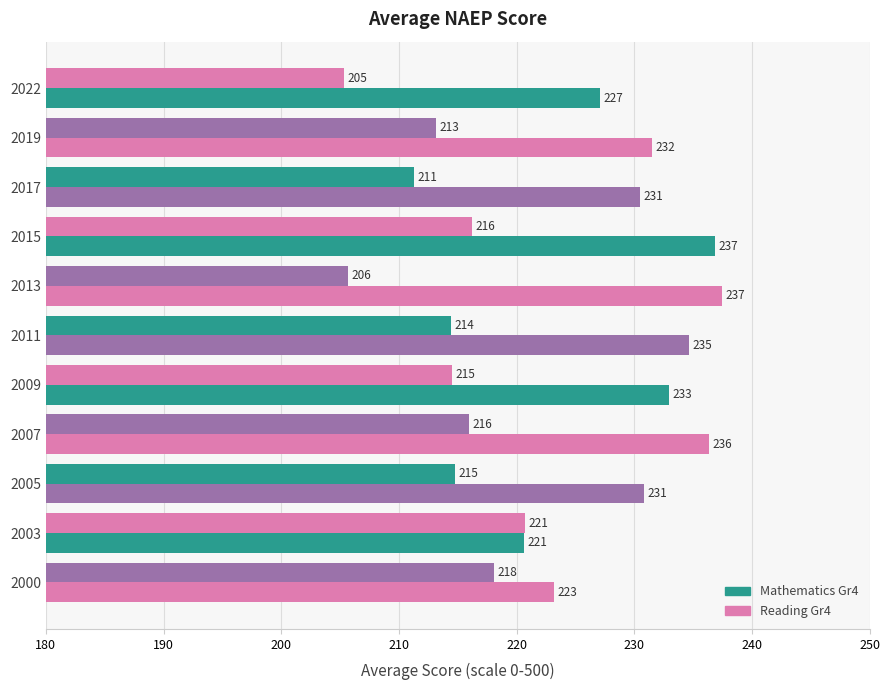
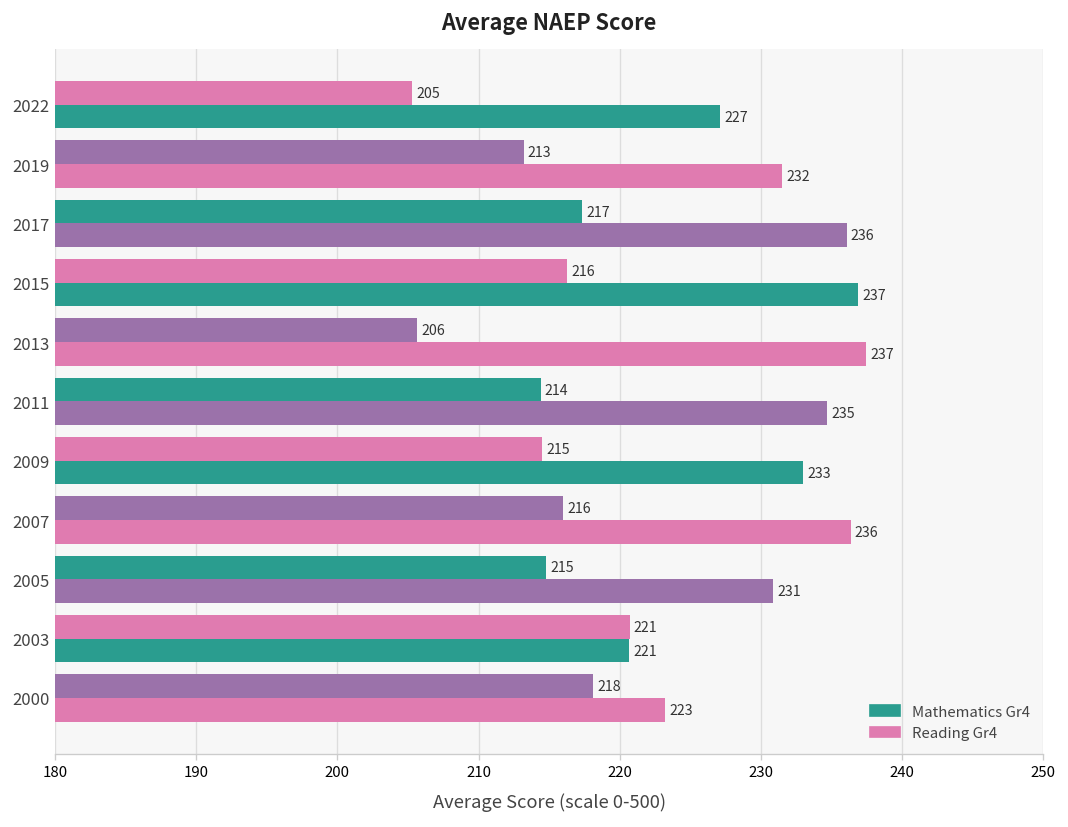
Reading Gr4, 2017: 211 -> 217
Mathematics Gr4, 2017: 231 -> 236
